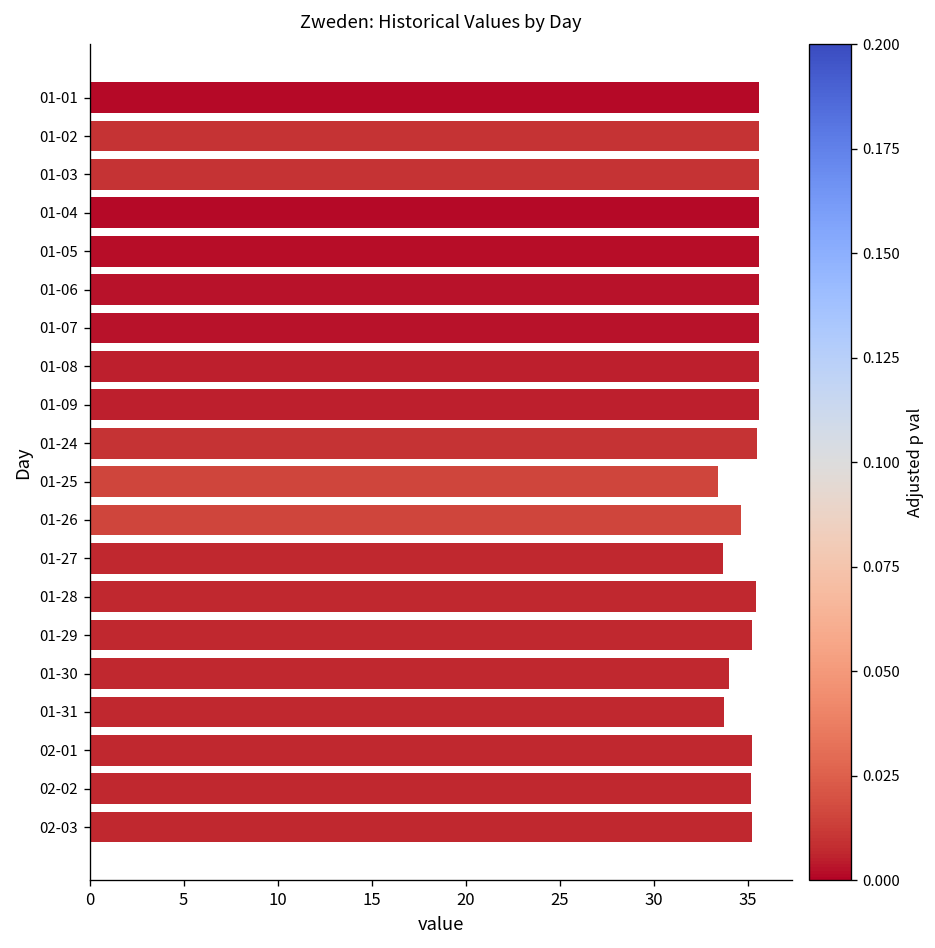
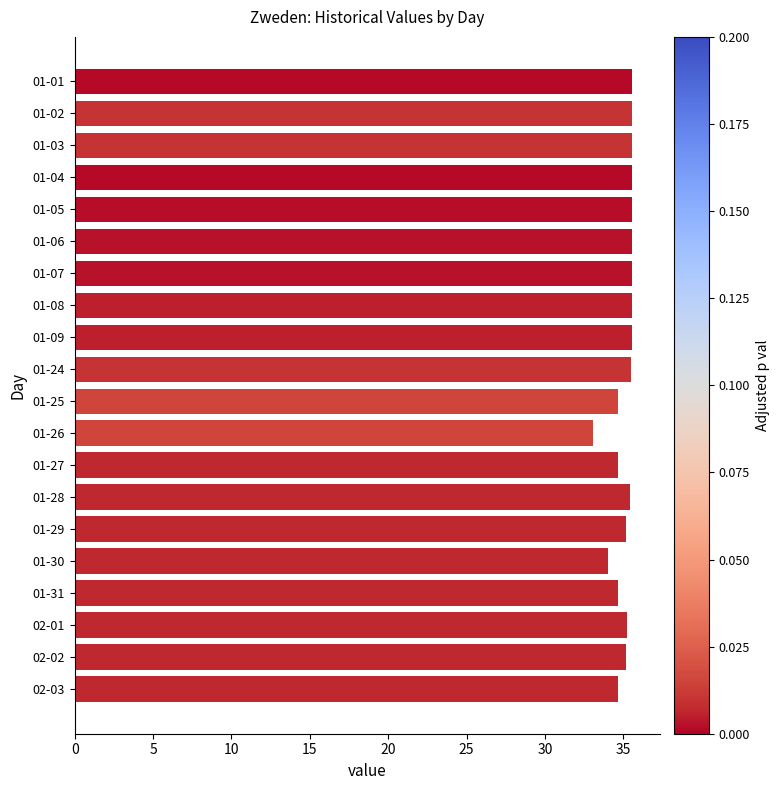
01-25: 33.4 -> 34.6
01-26: 34.6 -> 33.1
01-27: 33.7 -> 34.7
01-31: 33.7 -> 34.7
02-03: 35.2 -> 34.7
